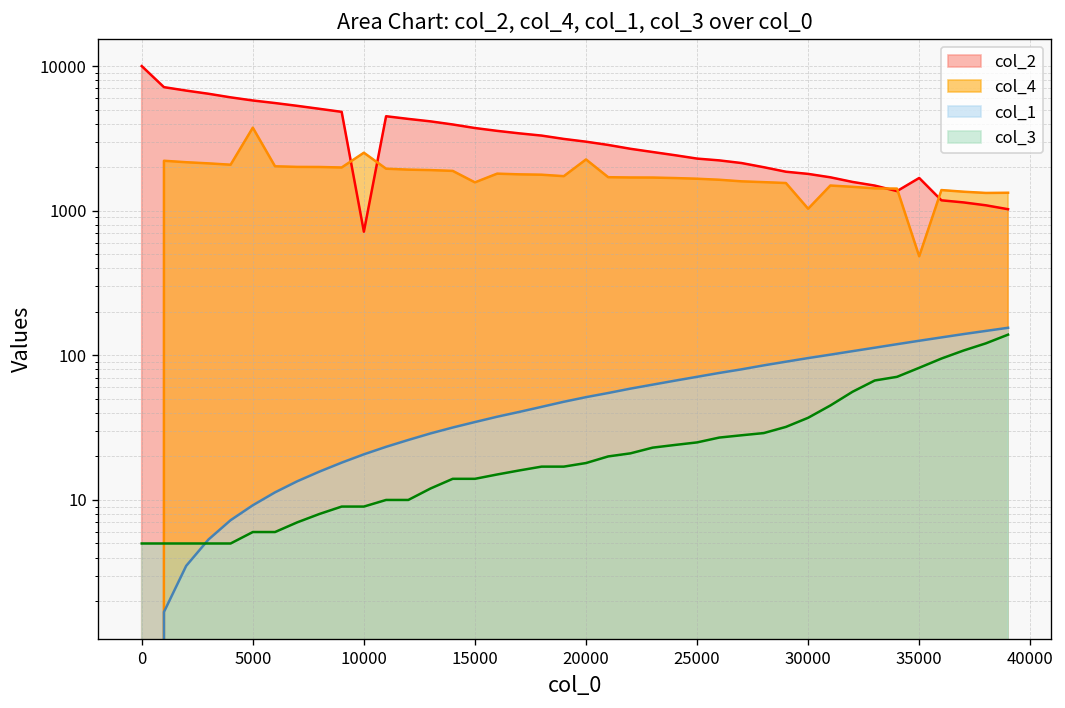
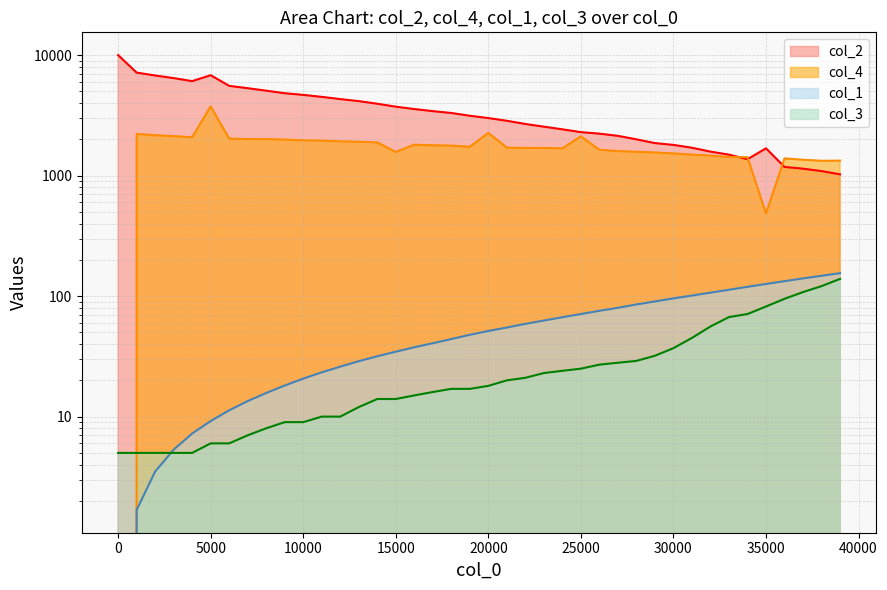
col_2, 5000: 6000 -> 7000
col_2, 10000: 700 -> 4700
col_4, 10000: 2500 -> 2000
col_4, 25000: 1700 -> 2100
col_4, 30000: 1000 -> 1500
